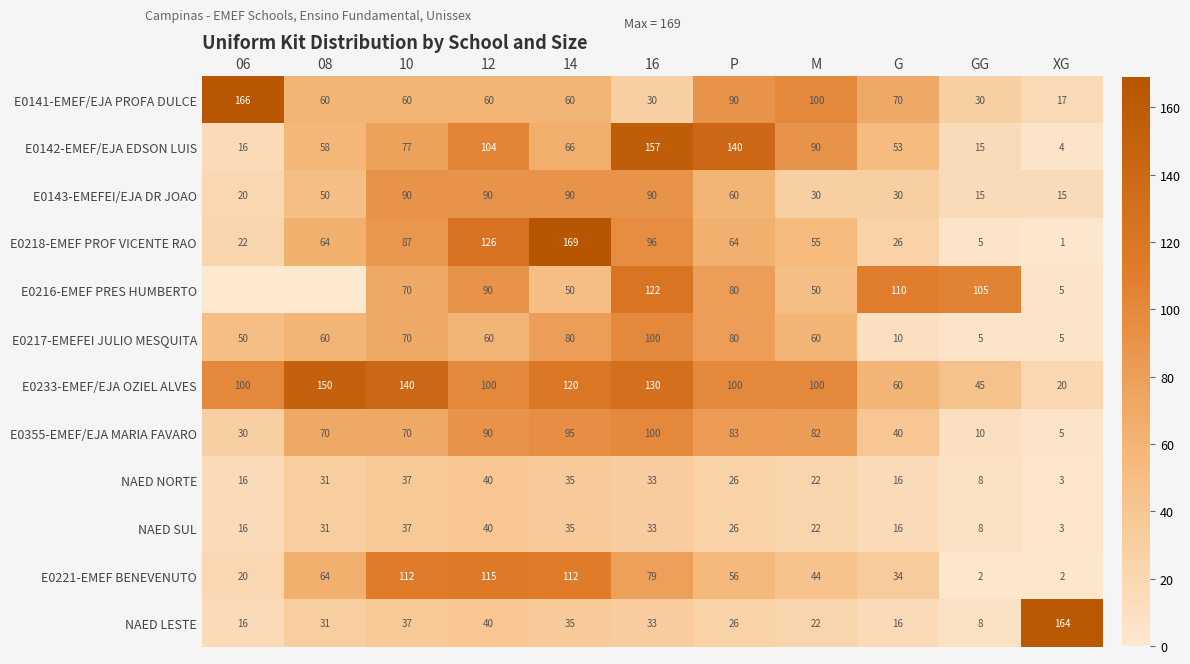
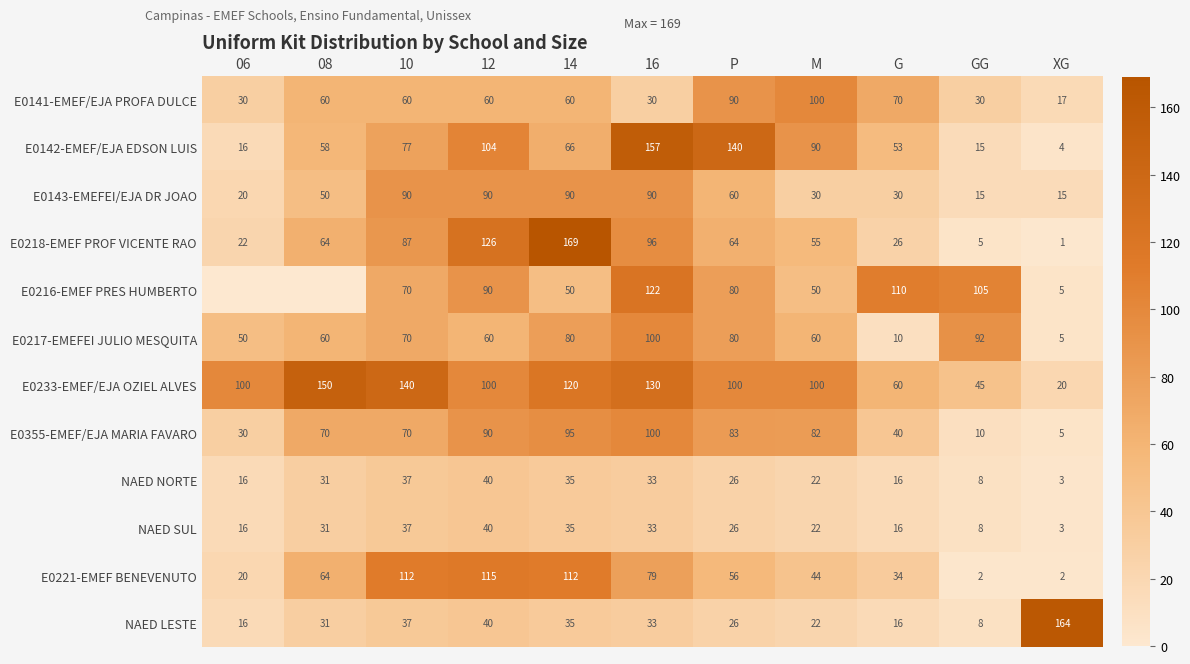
E0141-EMEF/EJA PROFA DULCE, 06: 166 -> 30
E0217-EMEFEI JULIO MESQUITA, GG: 5 -> 92
